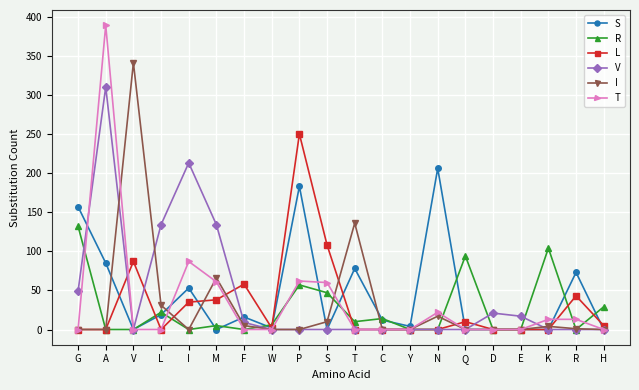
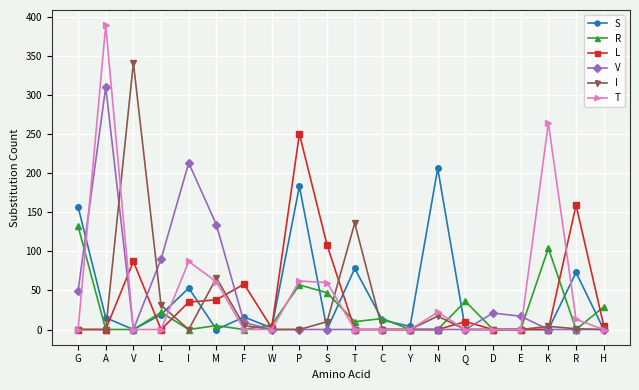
S, A: 90 -> 20
V, L: 130 -> 90
R, Q: 90 -> 40
T, K: 10 -> 260
L, R: 40 -> 160
